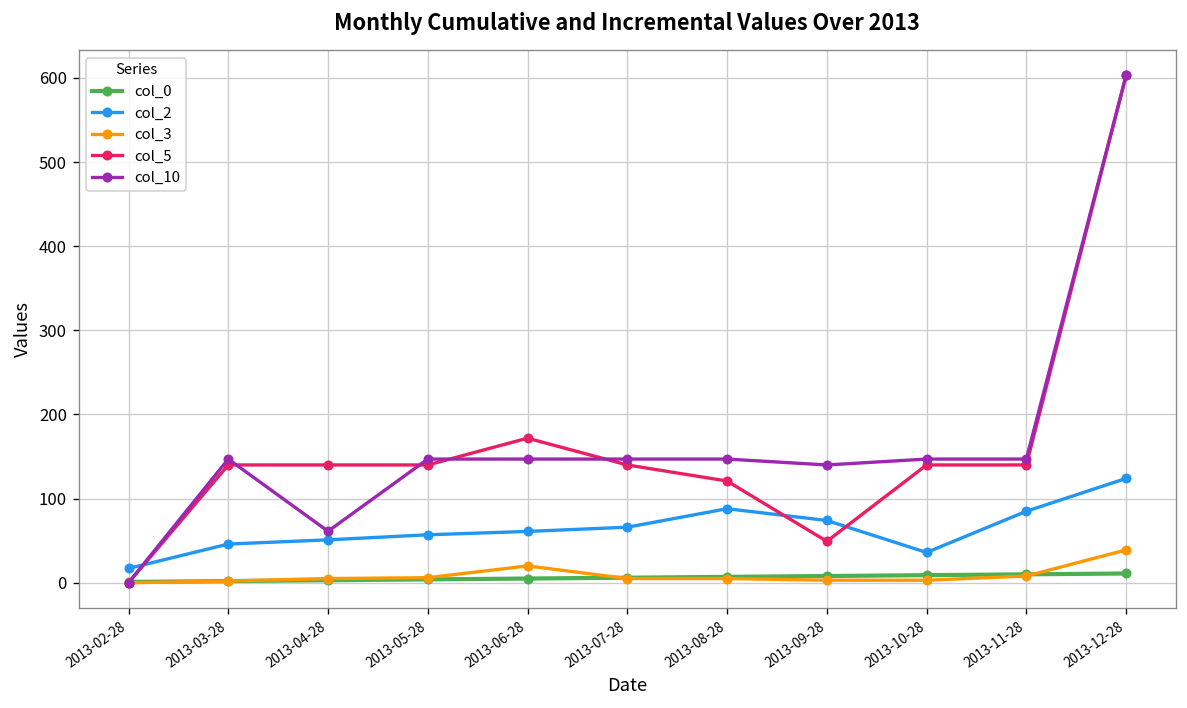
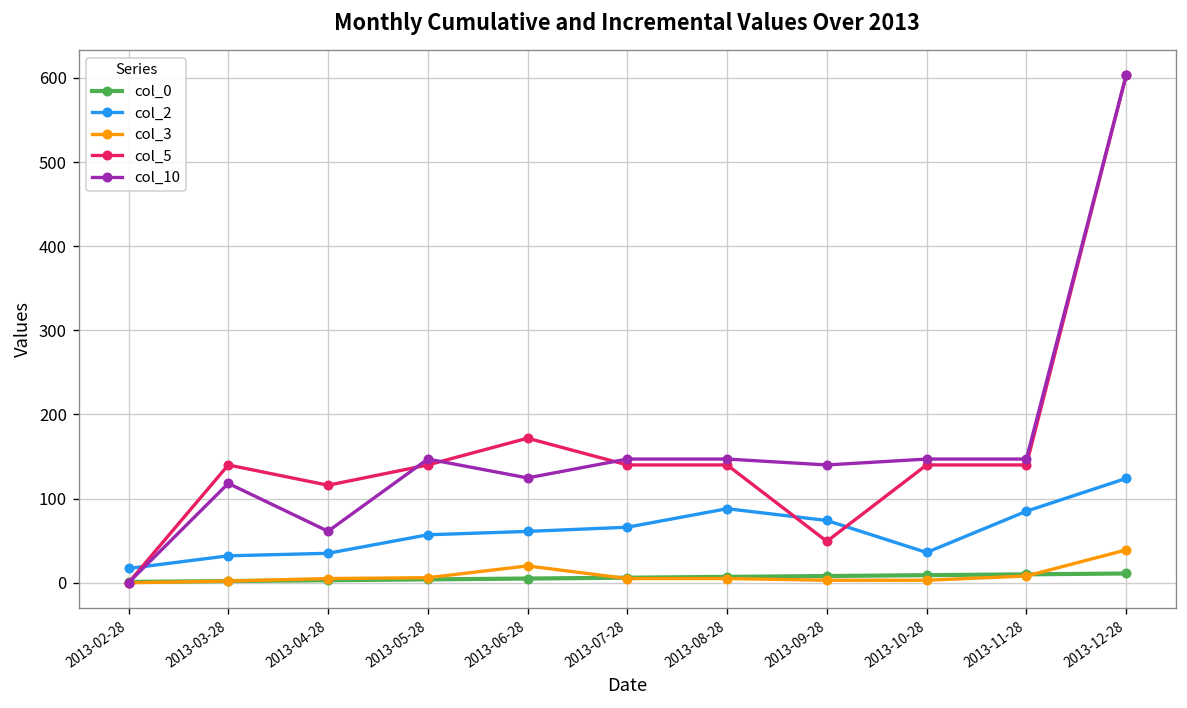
col_2, 2013-03-28: 50 -> 30
col_10, 2013-03-28: 150 -> 120
col_2, 2013-04-28: 50 -> 40
col_5, 2013-04-28: 140 -> 120
col_10, 2013-06-28: 150 -> 120
col_5, 2013-08-28: 120 -> 140
